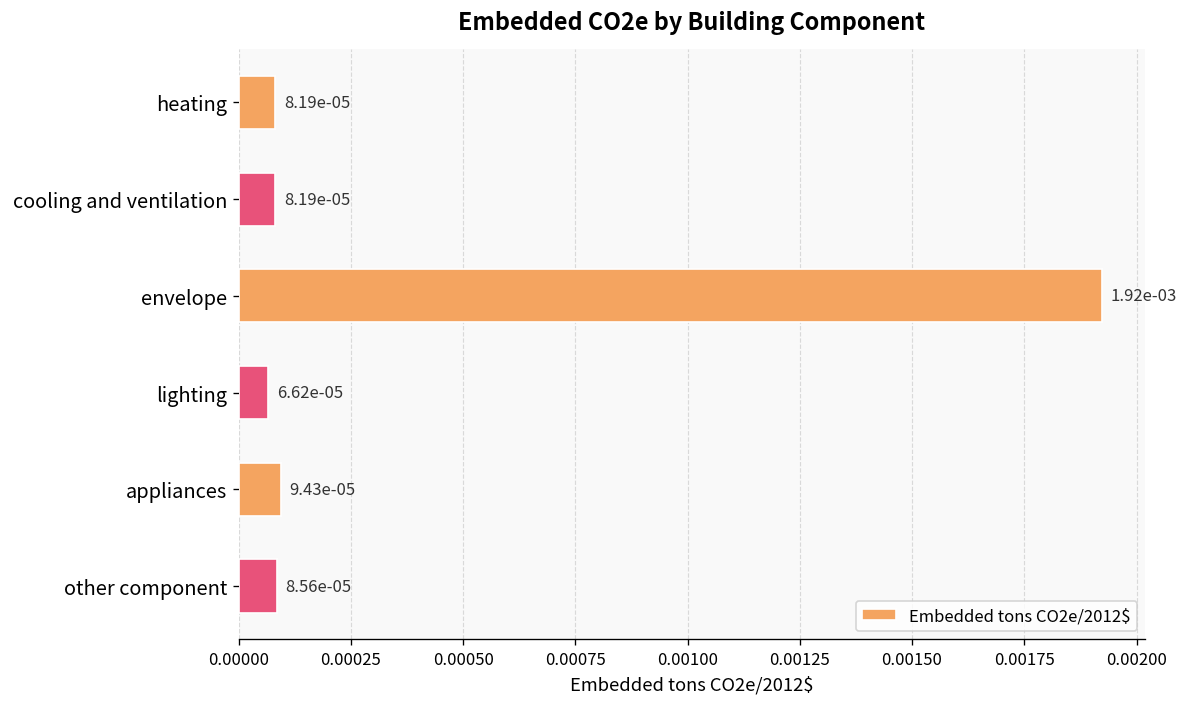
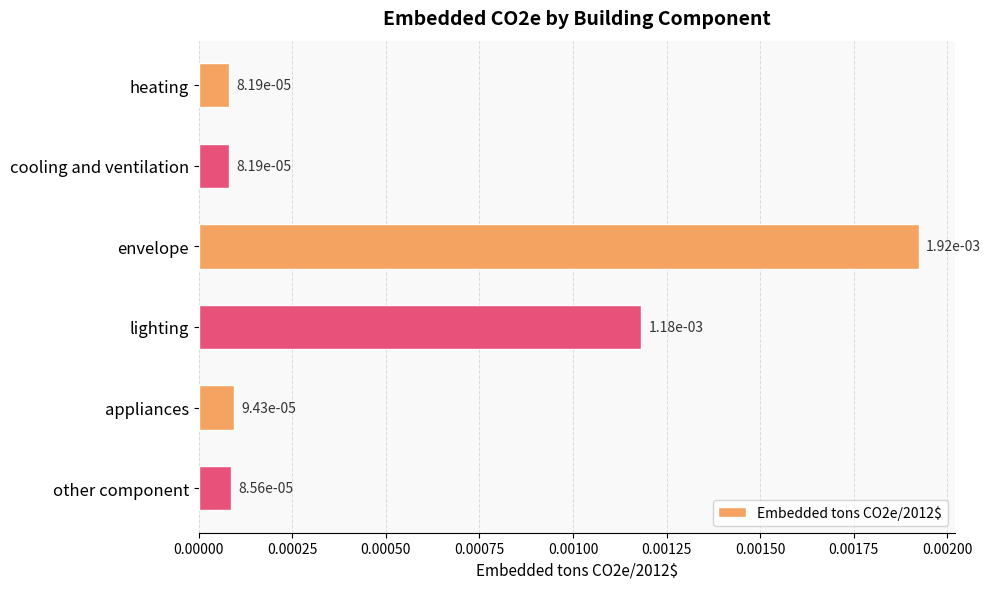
lighting: 6.62e-05 -> 1.18e-03
